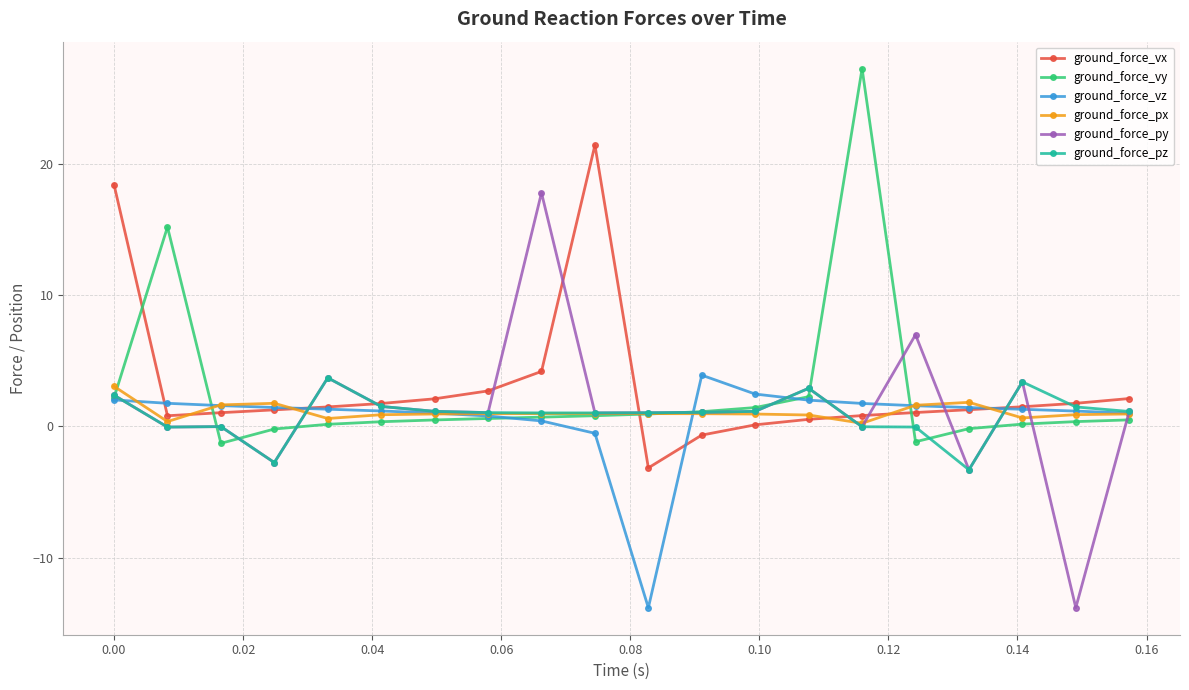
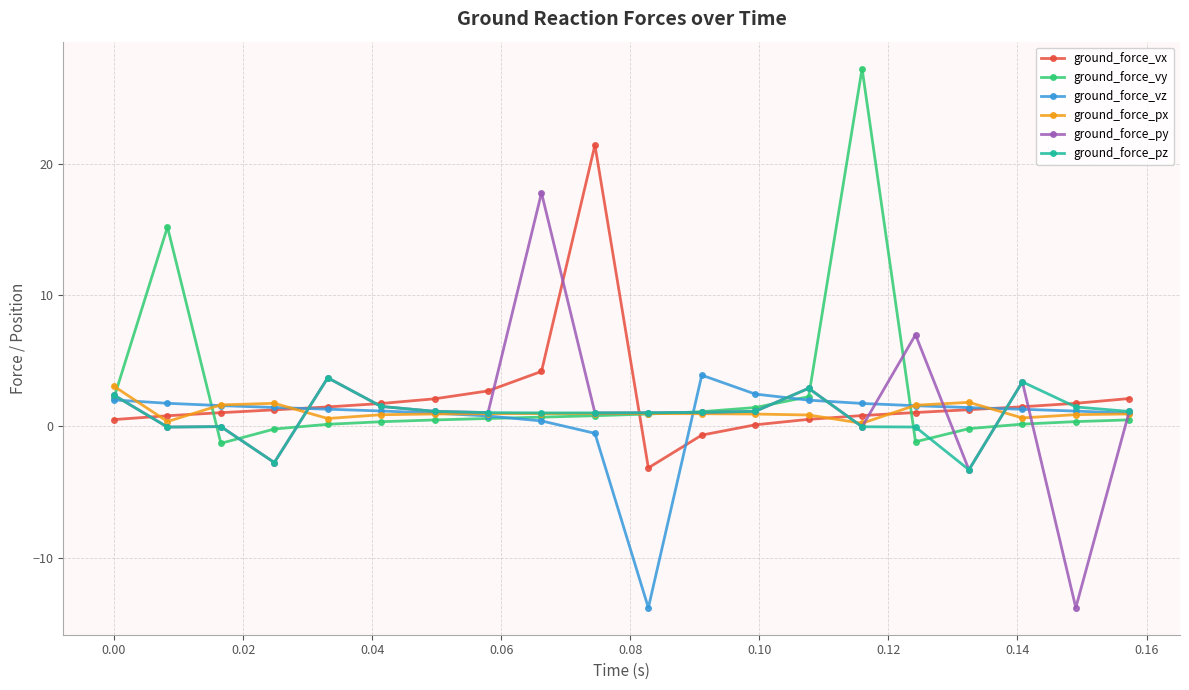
ground_force_vx, 0.00: 18.4 -> 0.5
